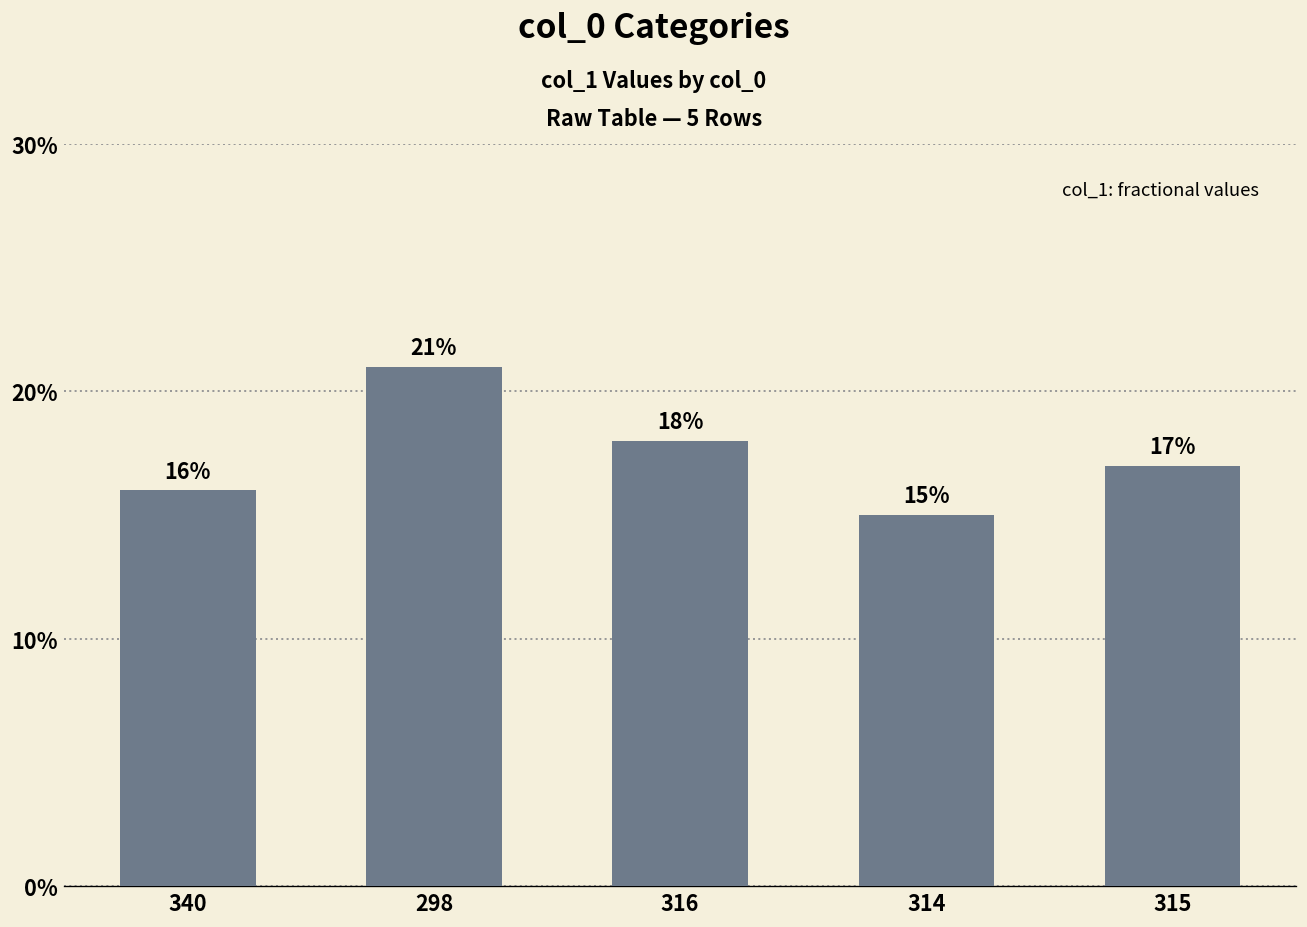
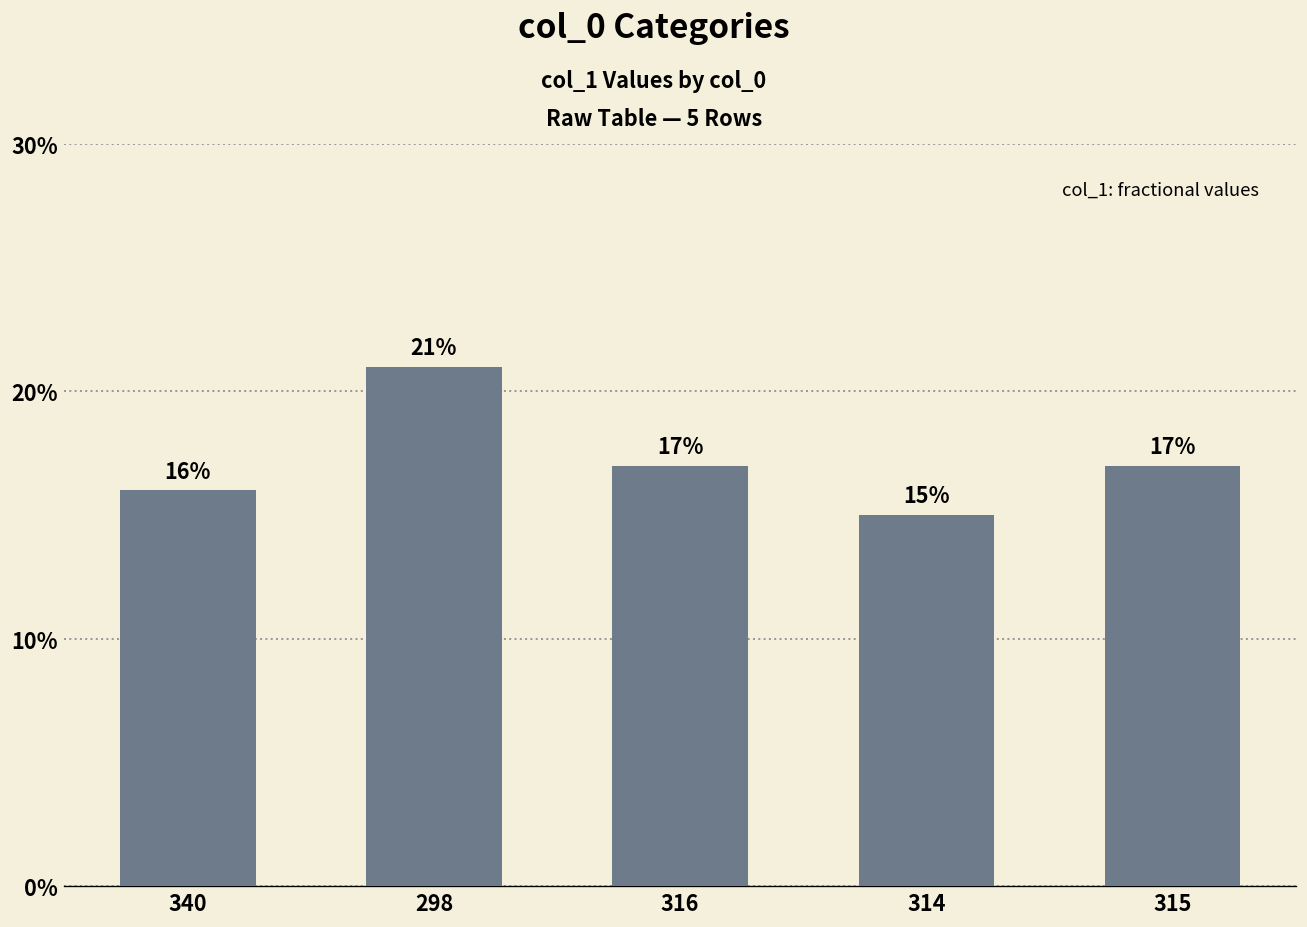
316: 18% -> 17%
